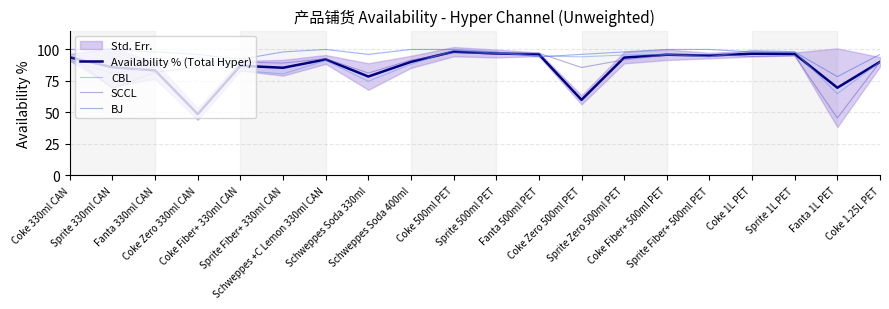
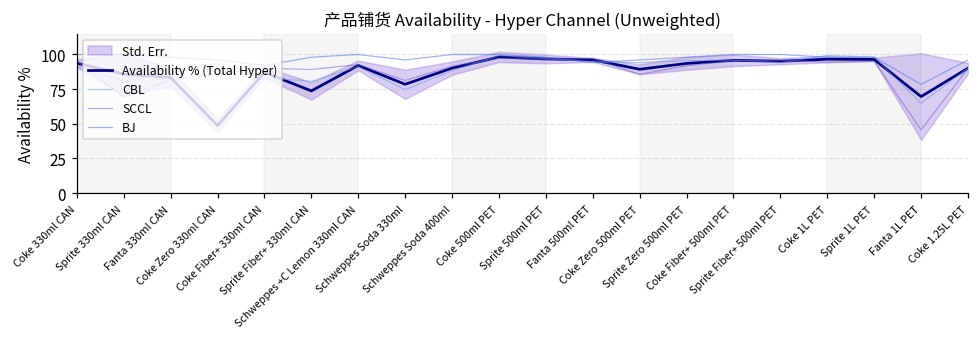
Availability % (Total Hyper), Sprite Fiber+ 330ml CAN: 85 -> 74
Availability % (Total Hyper), Coke Zero 500ml PET: 60 -> 89
